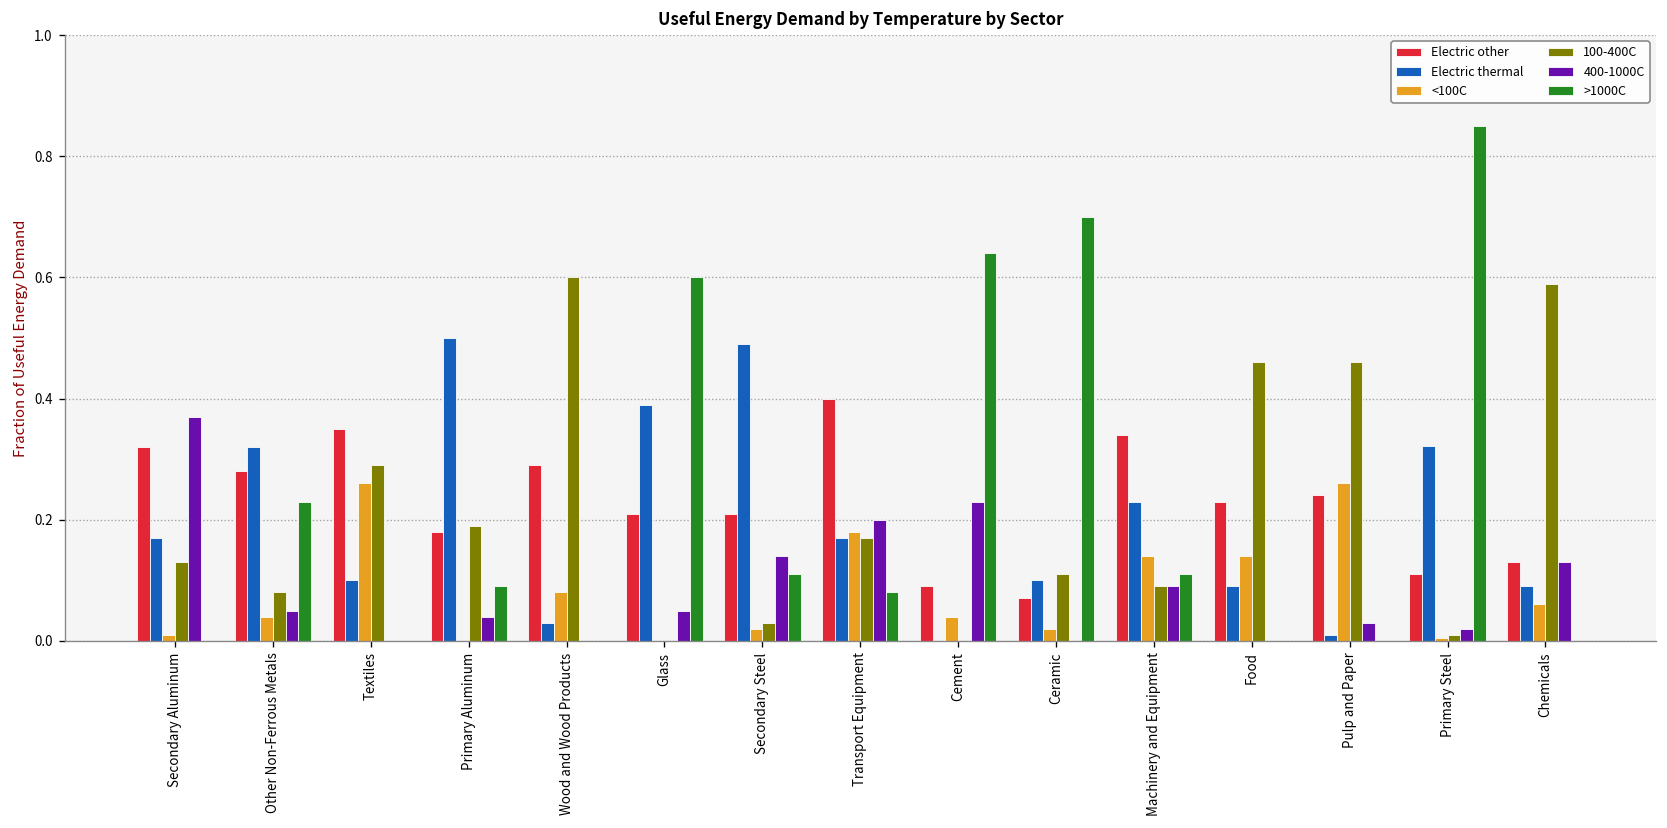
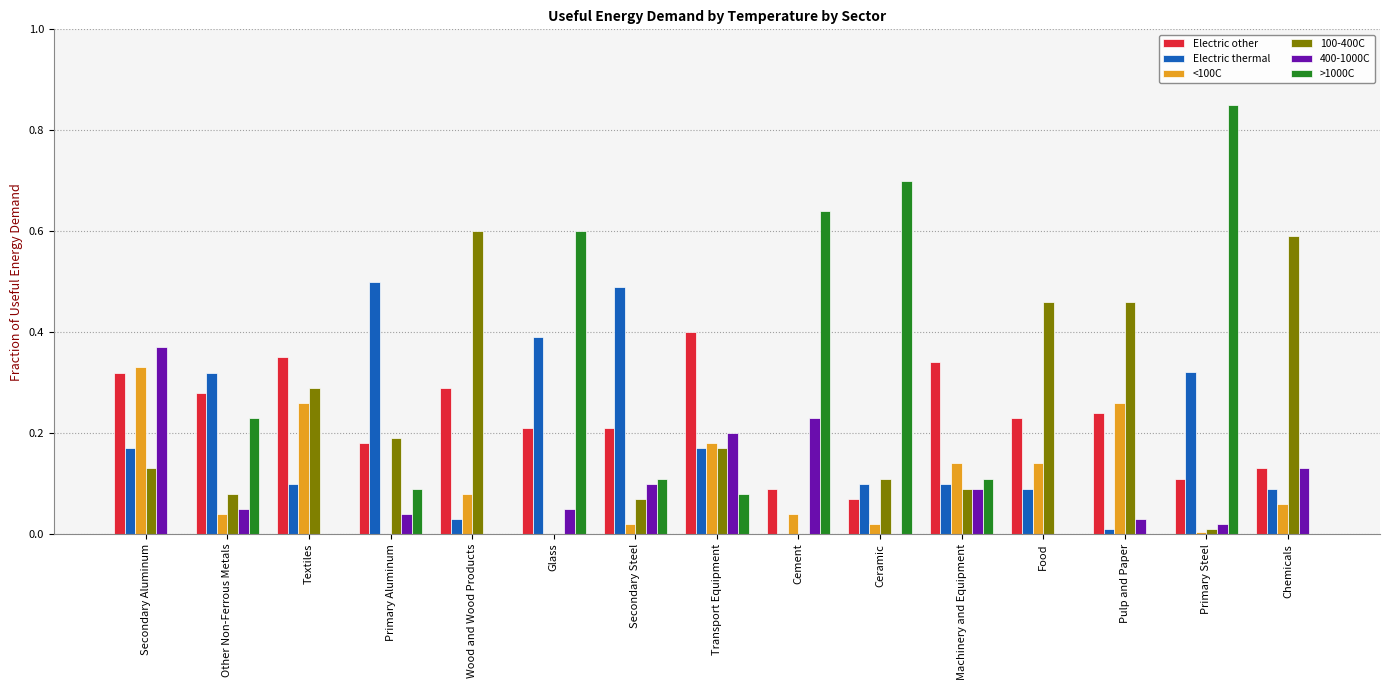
<100C, Secondary Aluminum: 0.01 -> 0.33
100-400C, Secondary Steel: 0.03 -> 0.07
400-1000C, Secondary Steel: 0.14 -> 0.10
Electric thermal, Machinery and Equipment: 0.23 -> 0.10
